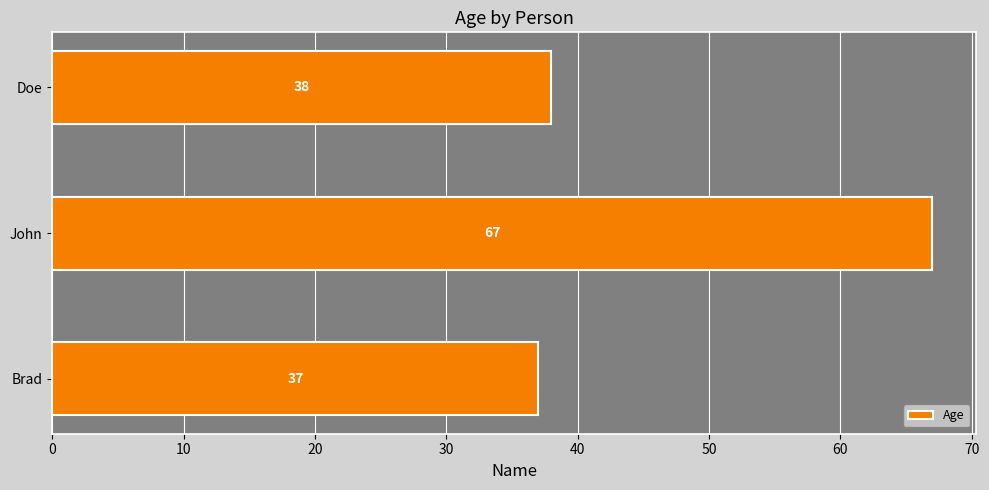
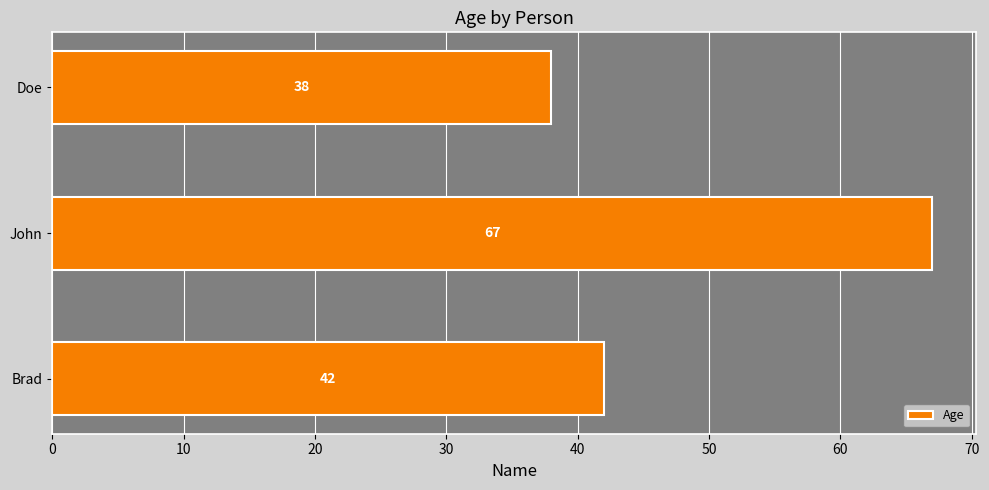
Brad: 37 -> 42
